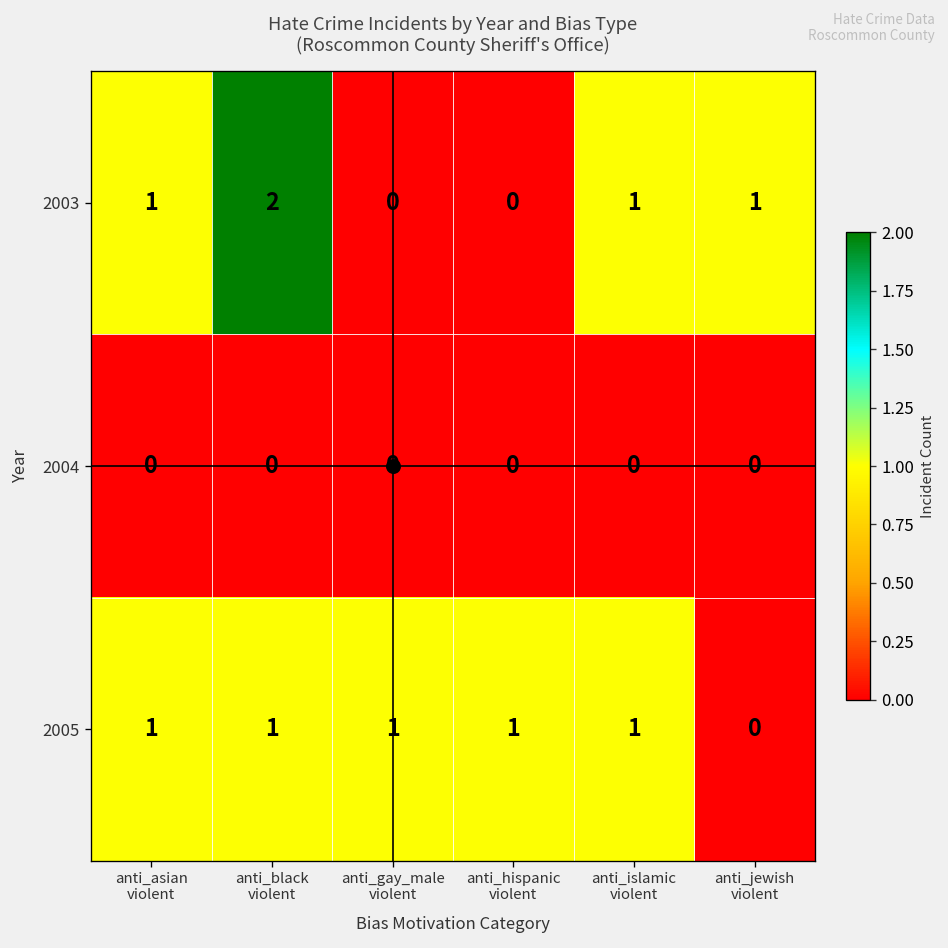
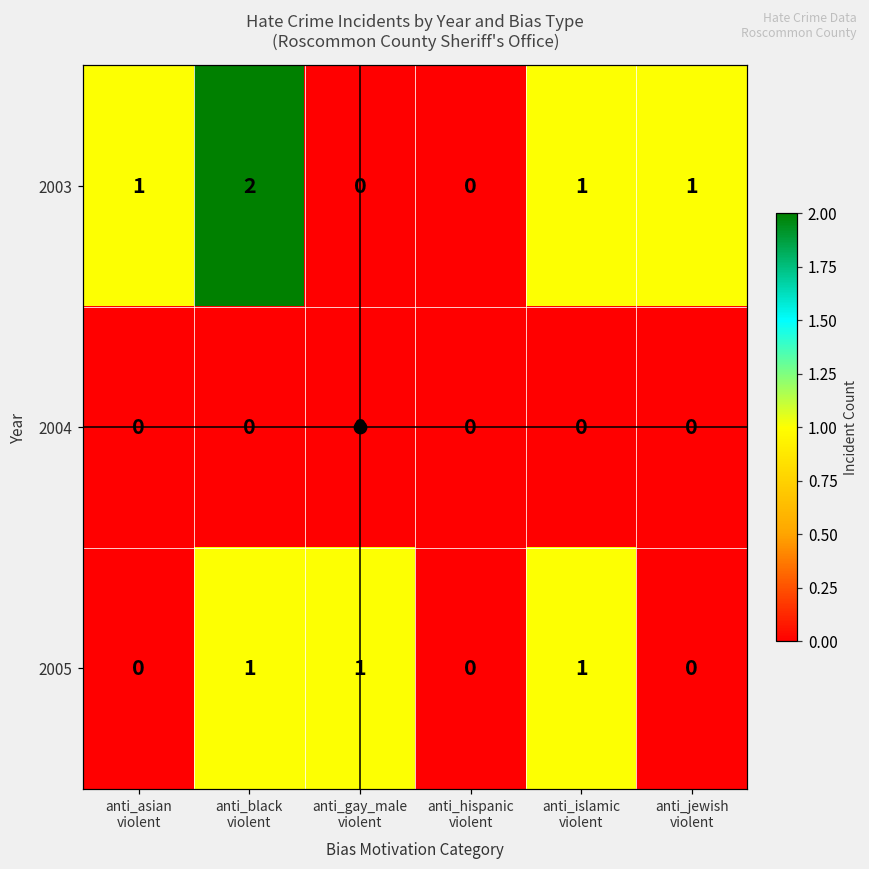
2005, anti_asian violent: 1 -> 0
2005, anti_hispanic violent: 1 -> 0
